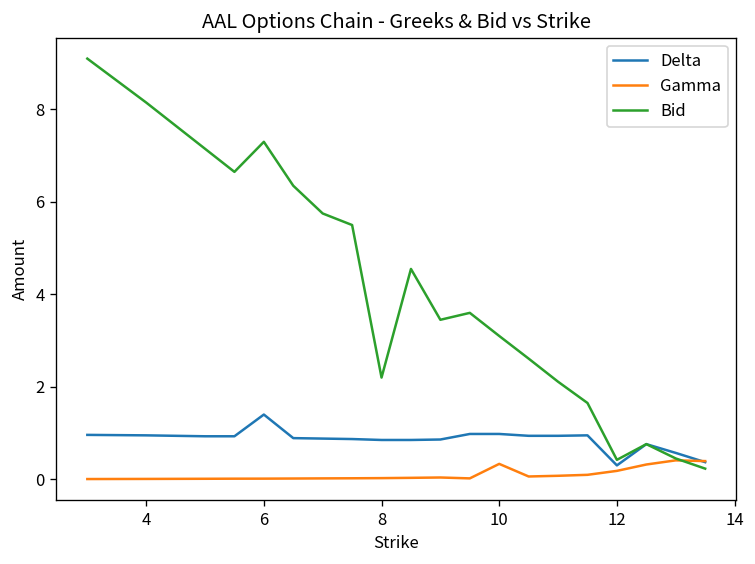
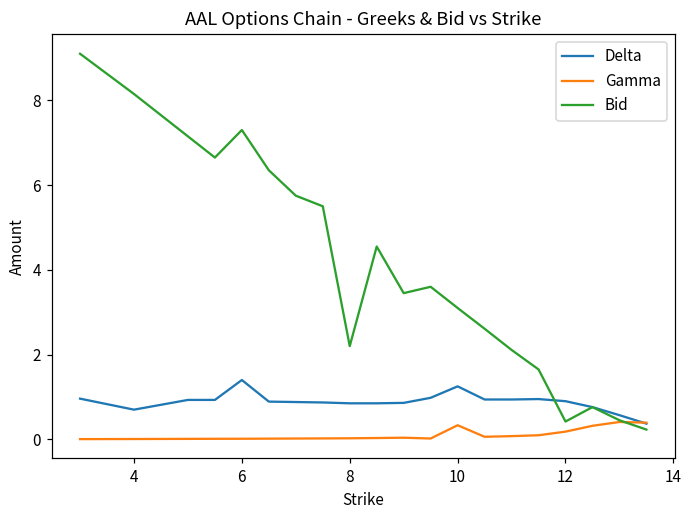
Delta, 4: 1.0 -> 0.7
Delta, 10: 1.0 -> 1.3
Delta, 12: 0.3 -> 0.9
